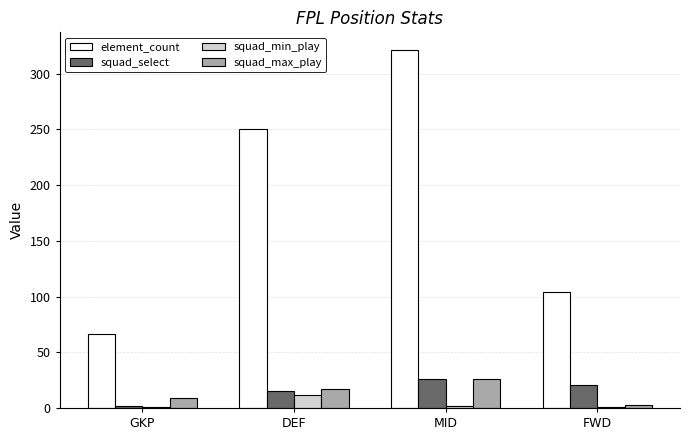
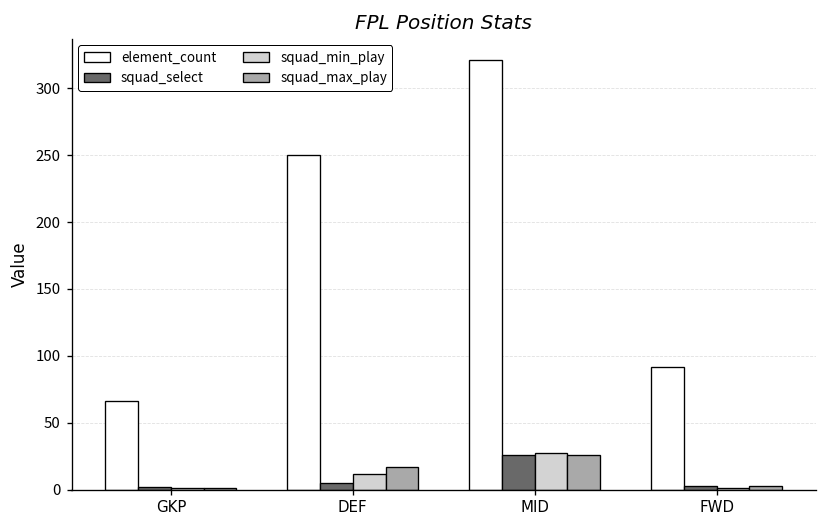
squad_max_play, GKP: 9 -> 1
squad_select, DEF: 15 -> 5
squad_min_play, MID: 2 -> 27
element_count, FWD: 104 -> 92
squad_select, FWD: 21 -> 3
